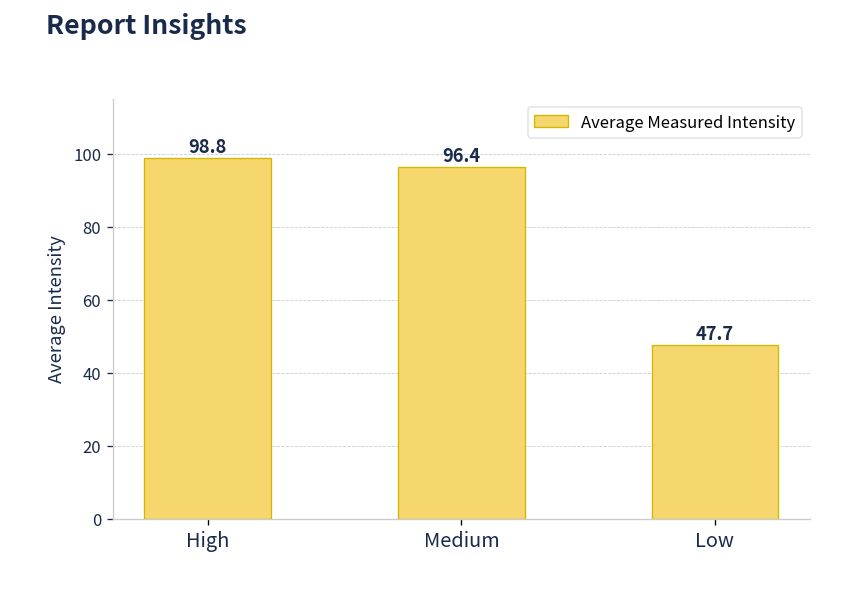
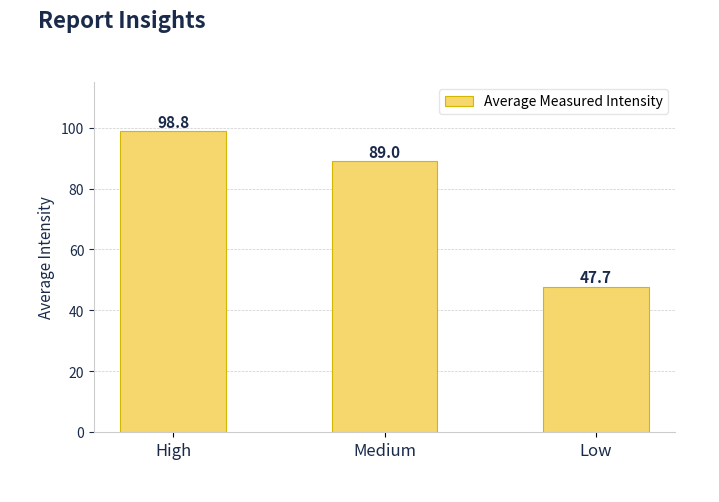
Medium: 96.4 -> 89.0
